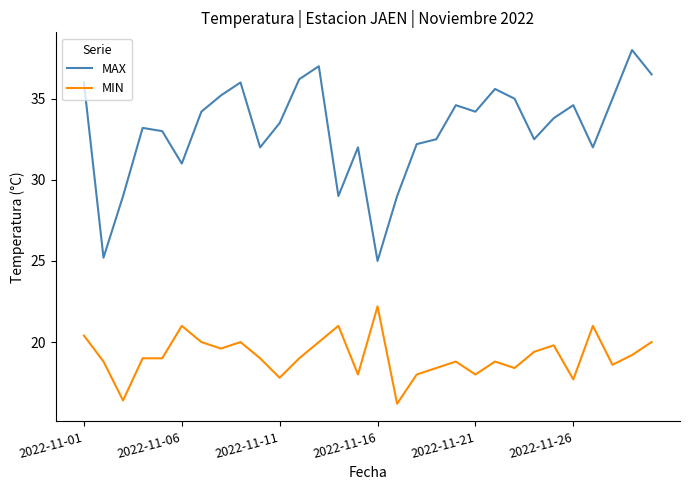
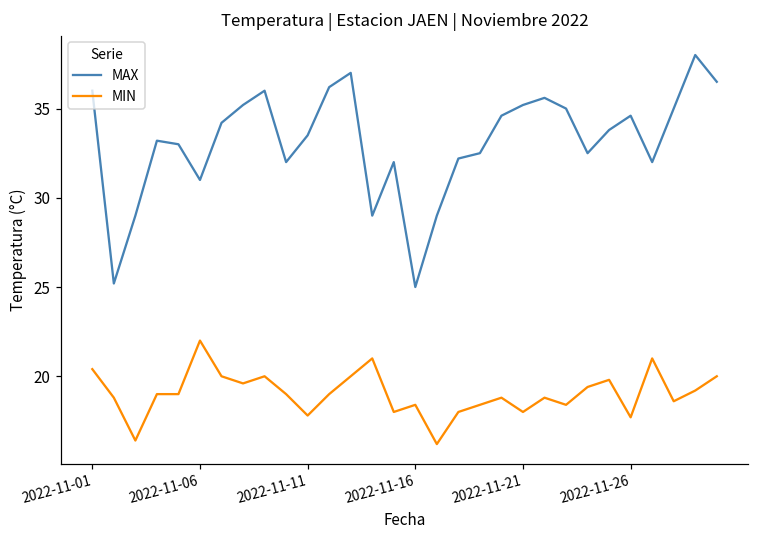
MIN, 2022-11-06: 21 -> 22
MIN, 2022-11-16: 22.2 -> 18.4
MAX, 2022-11-21: 34.2 -> 35.2
